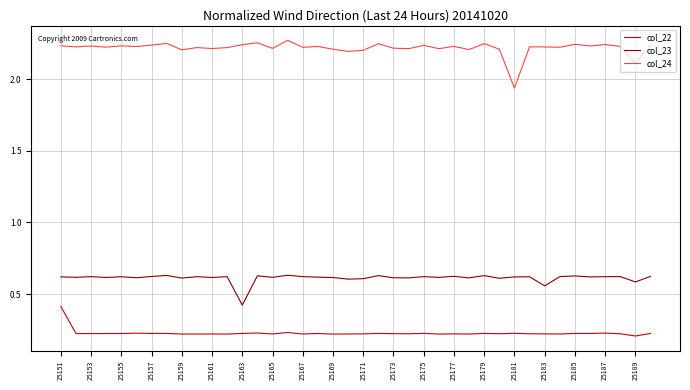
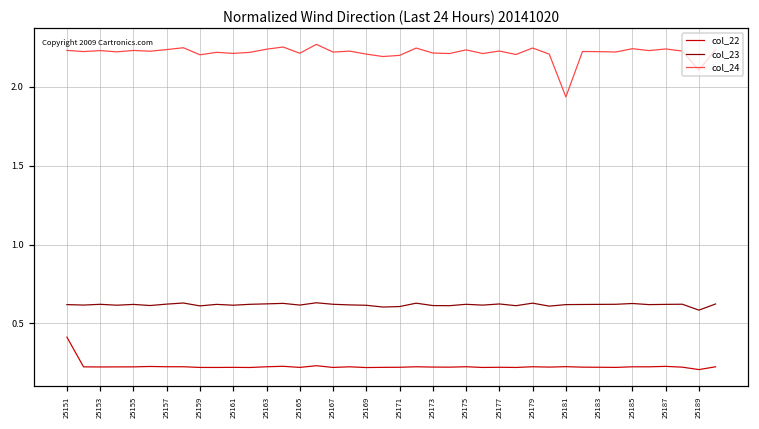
col_23, 25163: 0.42 -> 0.62
col_23, 25183: 0.56 -> 0.62
